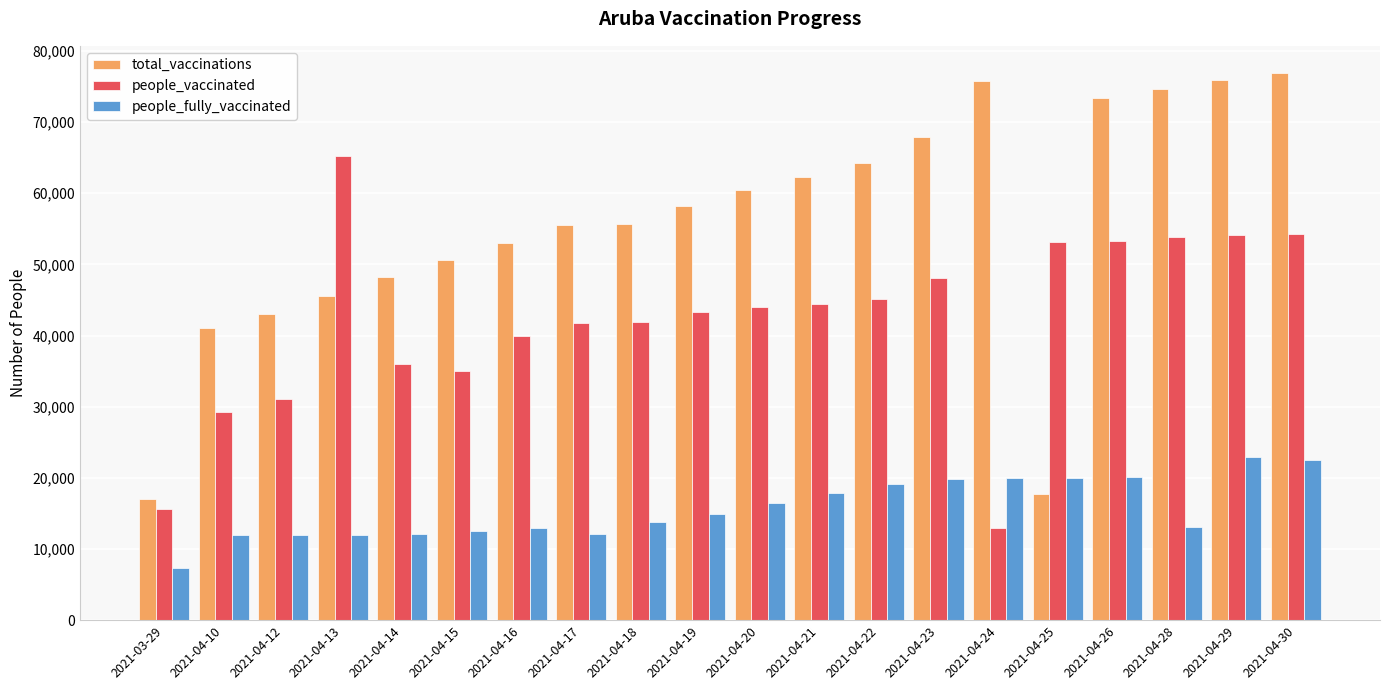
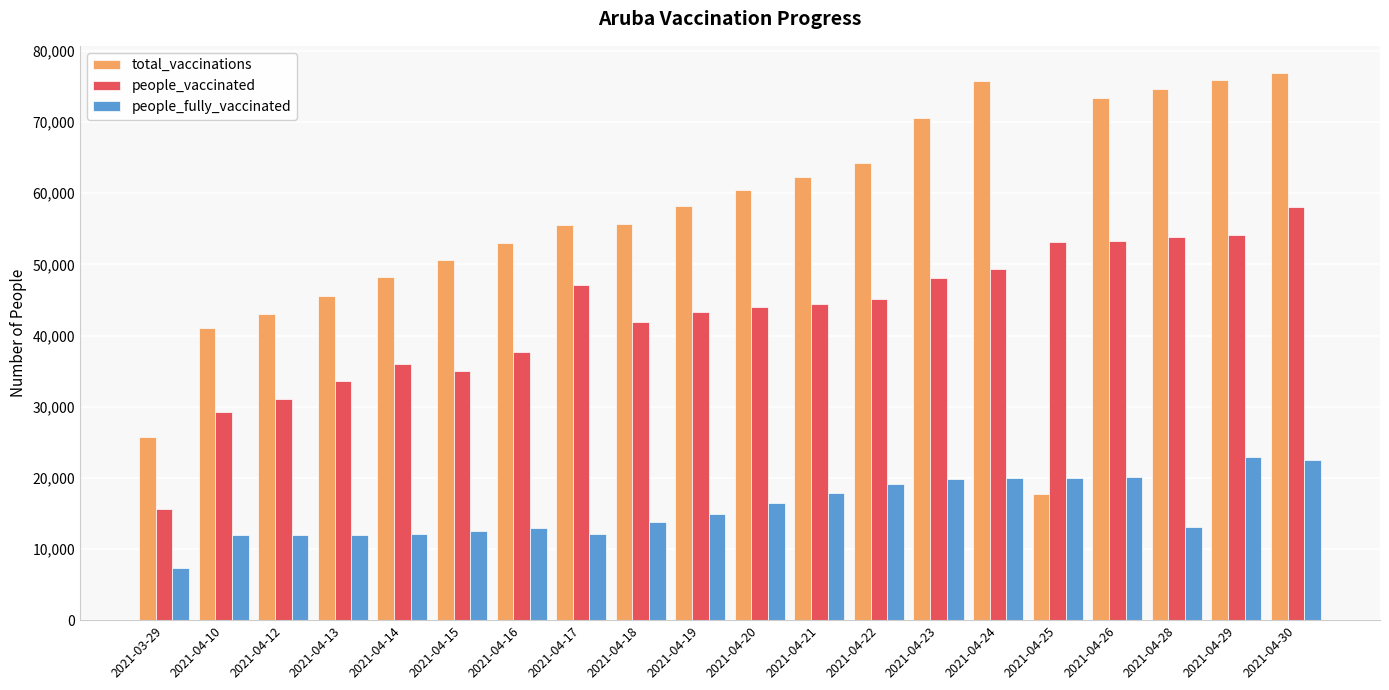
total_vaccinations, 2021-03-29: 17,000 -> 26,000
people_vaccinated, 2021-04-13: 65,000 -> 34,000
people_vaccinated, 2021-04-16: 40,000 -> 38,000
people_vaccinated, 2021-04-17: 42,000 -> 47,000
total_vaccinations, 2021-04-23: 68,000 -> 71,000
people_vaccinated, 2021-04-24: 13,000 -> 49,000
people_vaccinated, 2021-04-30: 54,000 -> 58,000
